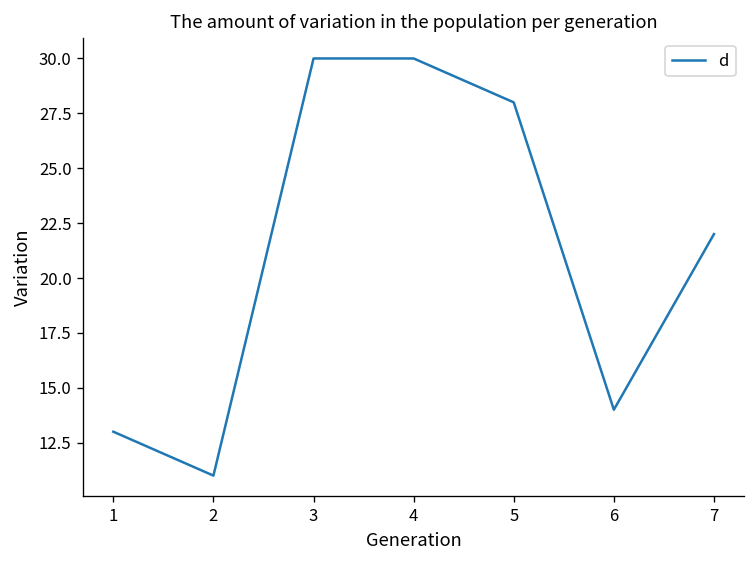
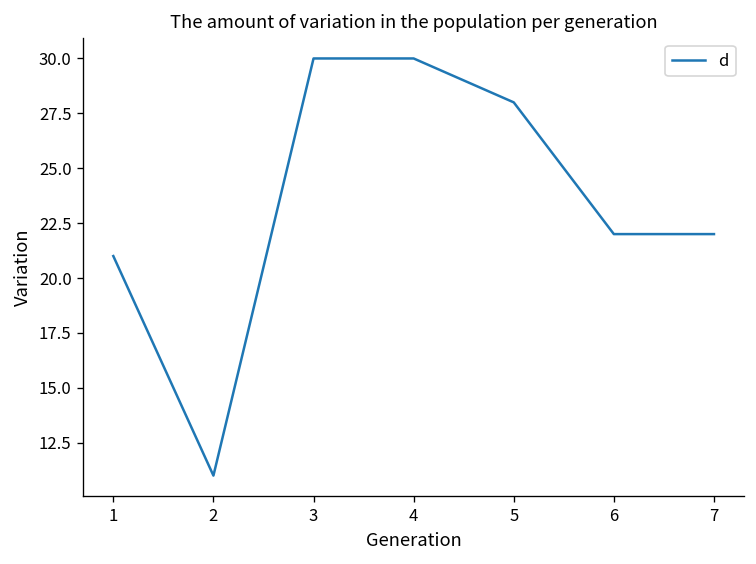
1: 13 -> 21
6: 14 -> 22
